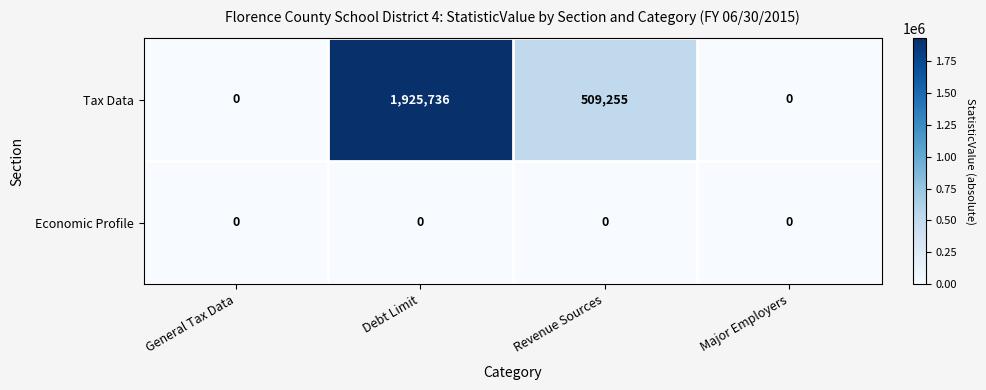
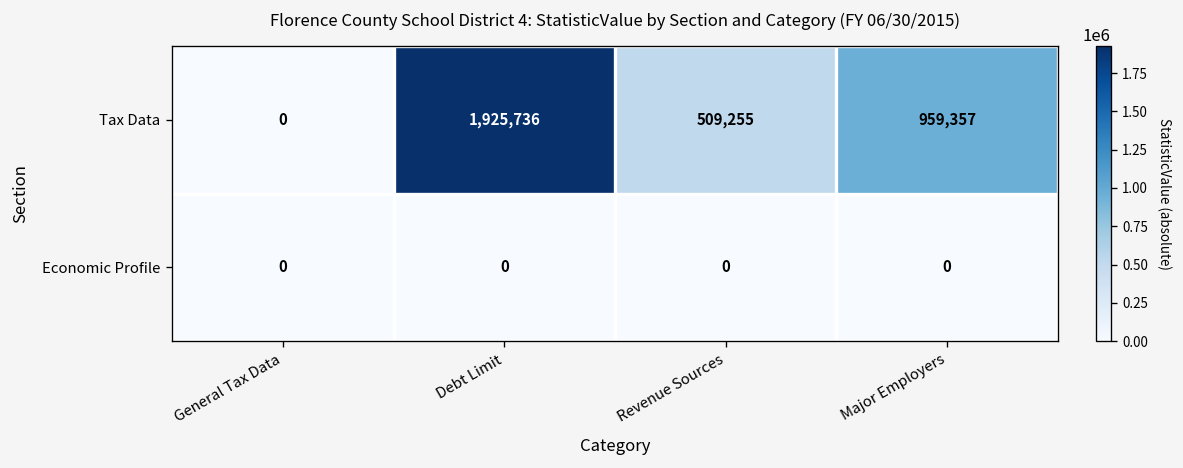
Tax Data, Major Employers: 0 -> 959,357
